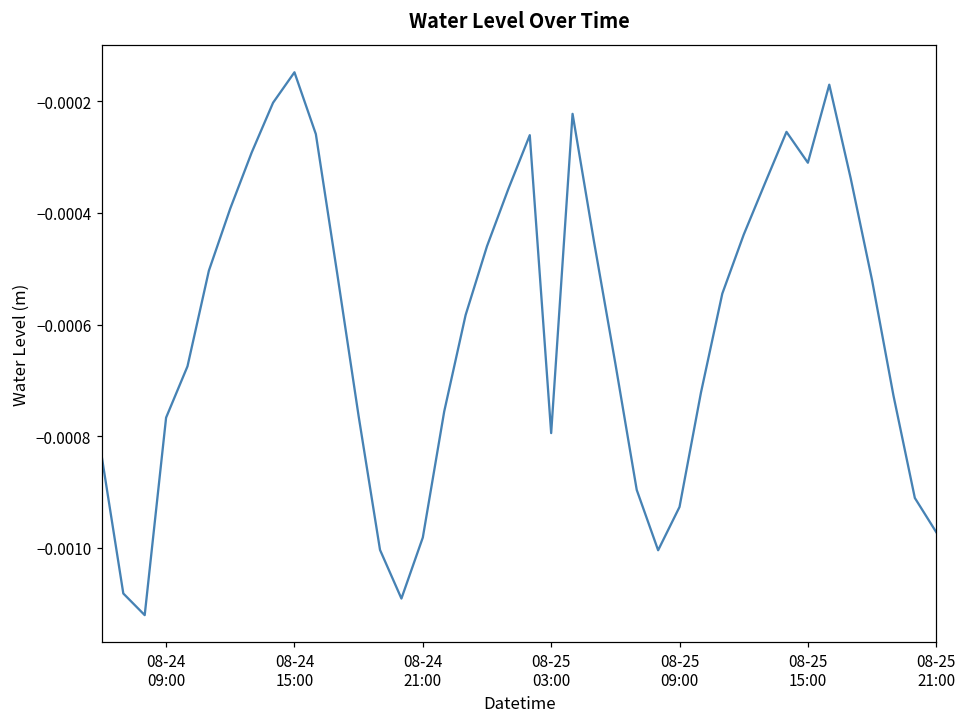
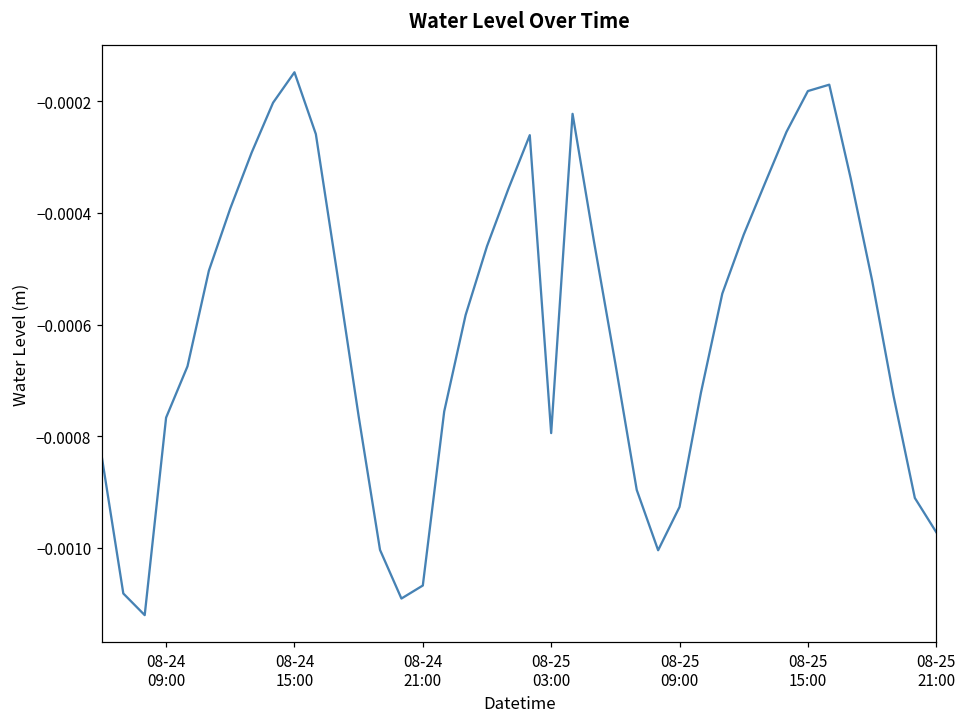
08-24 21:00: -0.00098 -> -0.00107
08-25 15:00: -0.00031 -> -0.00018
